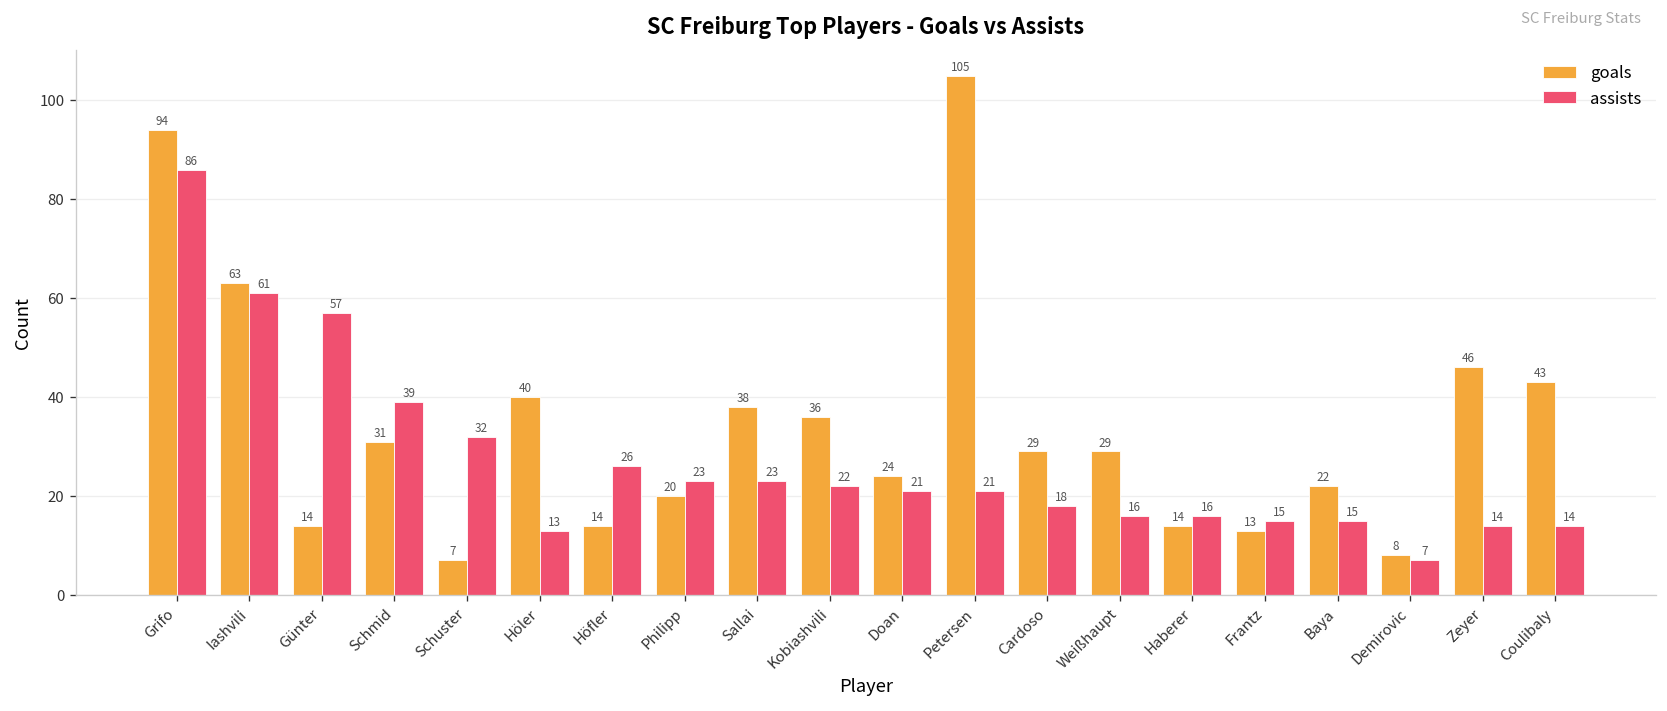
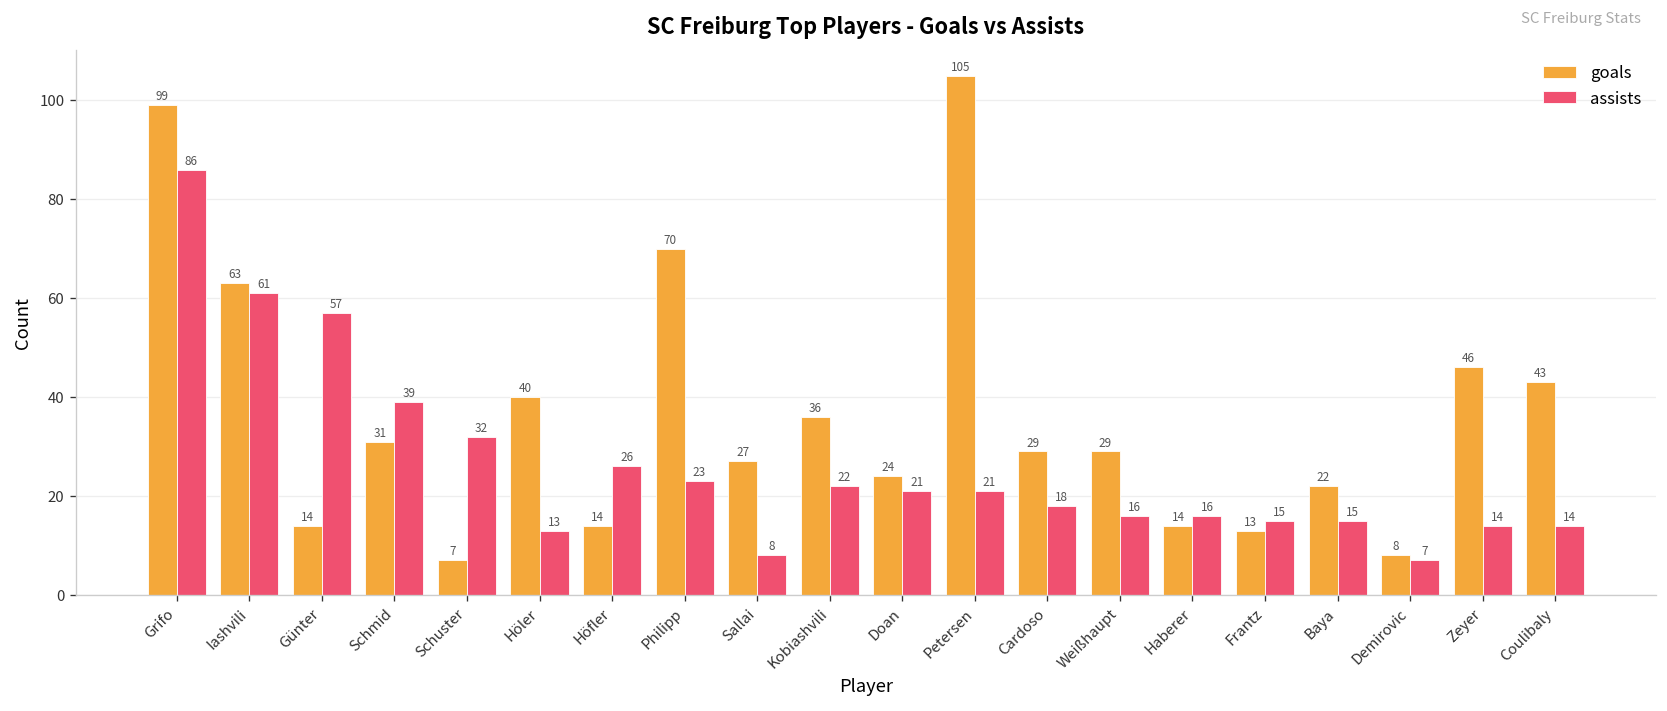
goals, Grifo: 94 -> 99
goals, Philipp: 20 -> 70
goals, Sallai: 38 -> 27
assists, Sallai: 23 -> 8
